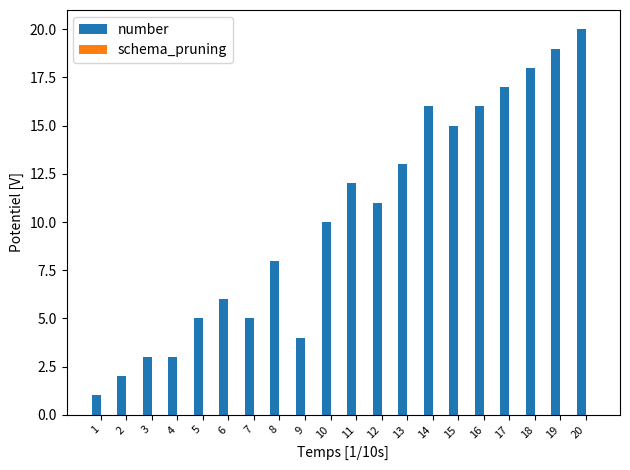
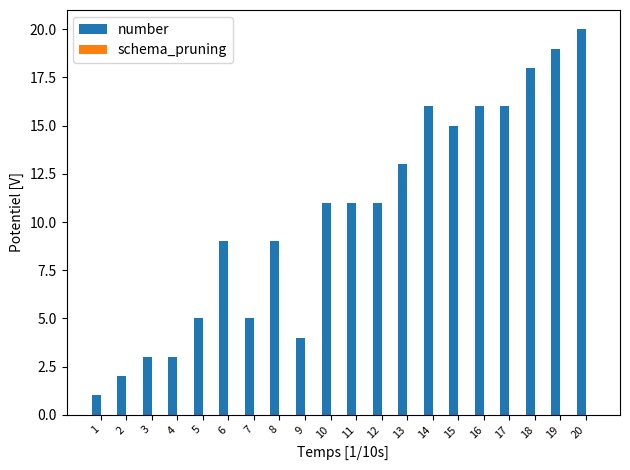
number, 6: 6 -> 9
number, 8: 8 -> 9
number, 10: 10 -> 11
number, 11: 12 -> 11
number, 17: 17 -> 16
